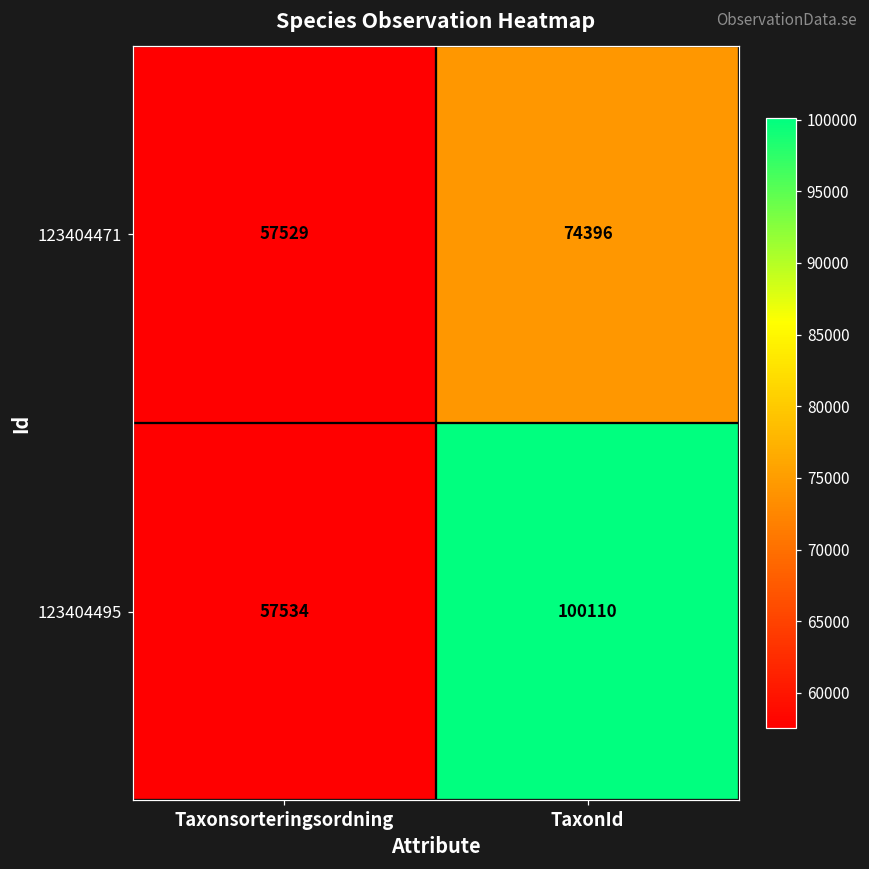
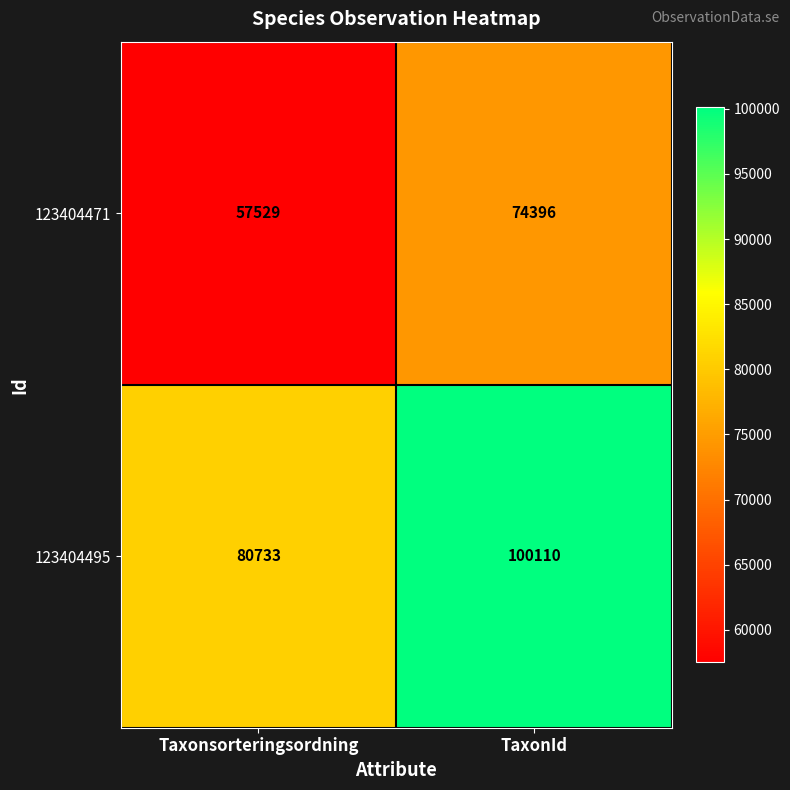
123404495, Taxonsorteringsordning: 57534 -> 80733
